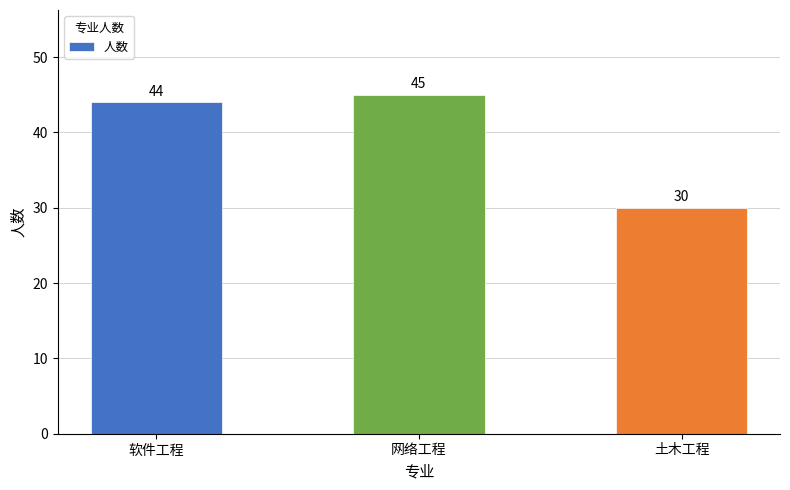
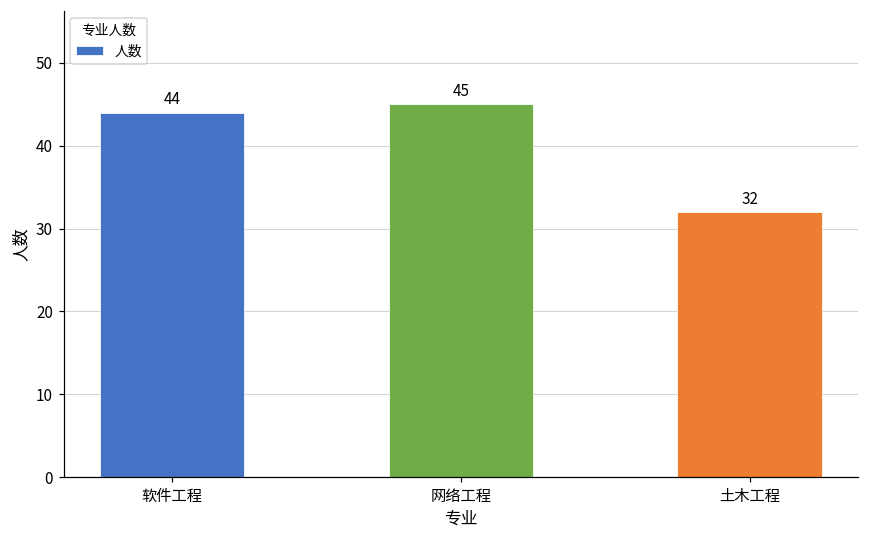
土木工程: 30 -> 32
